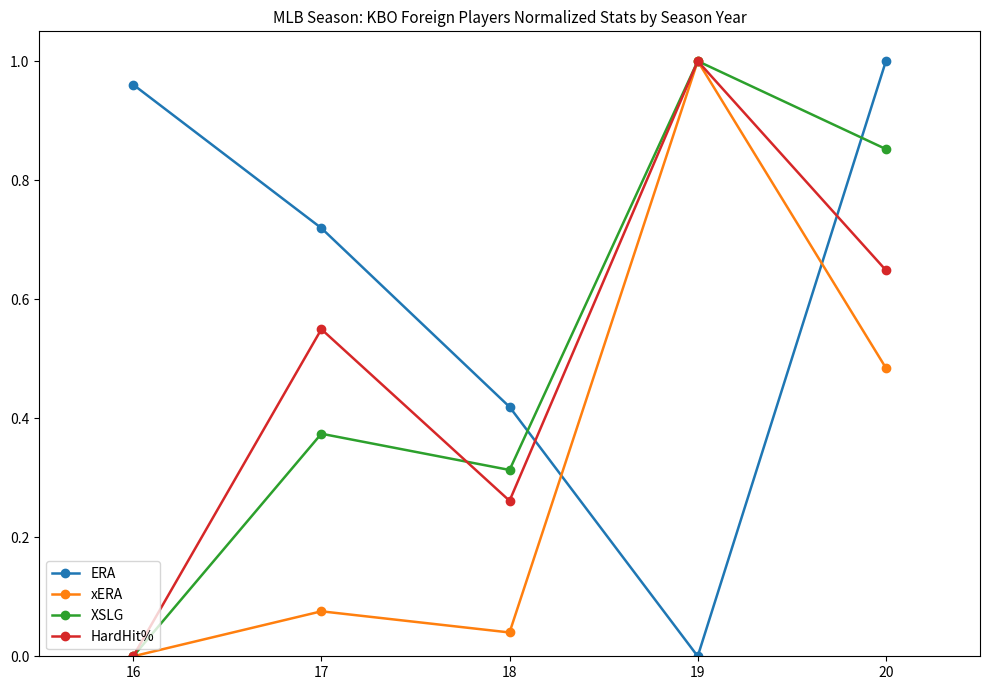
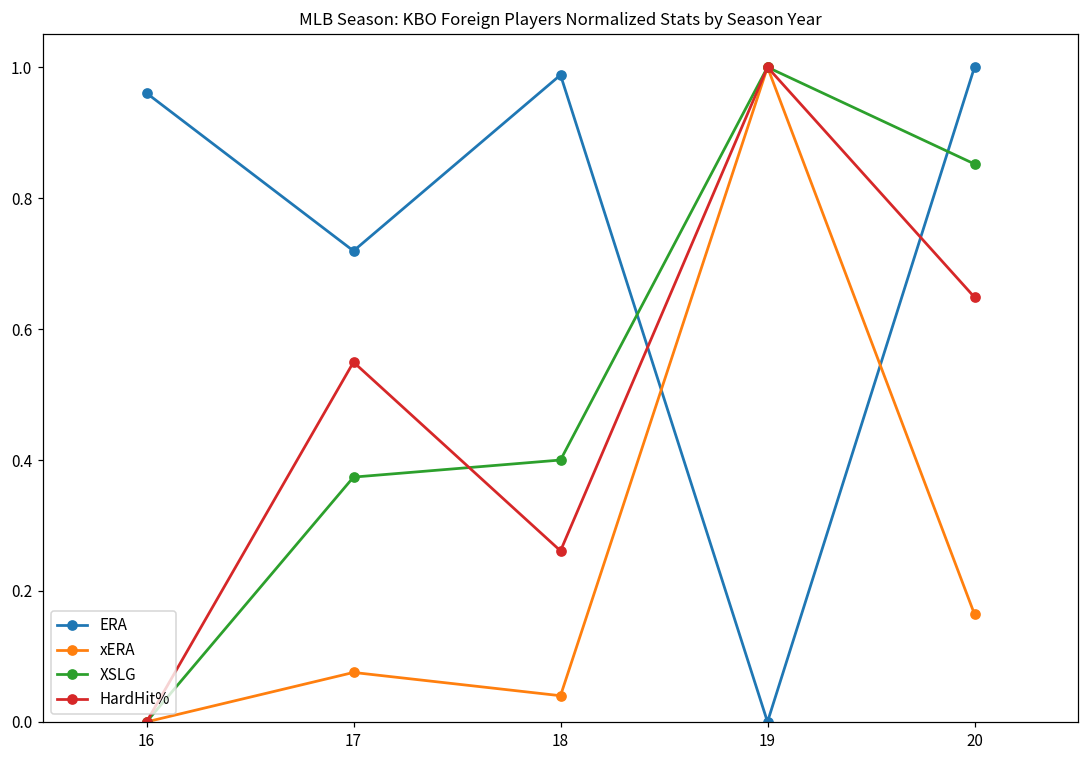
ERA, 18: 0.42 -> 0.99
XSLG, 18: 0.31 -> 0.40
xERA, 20: 0.48 -> 0.16
